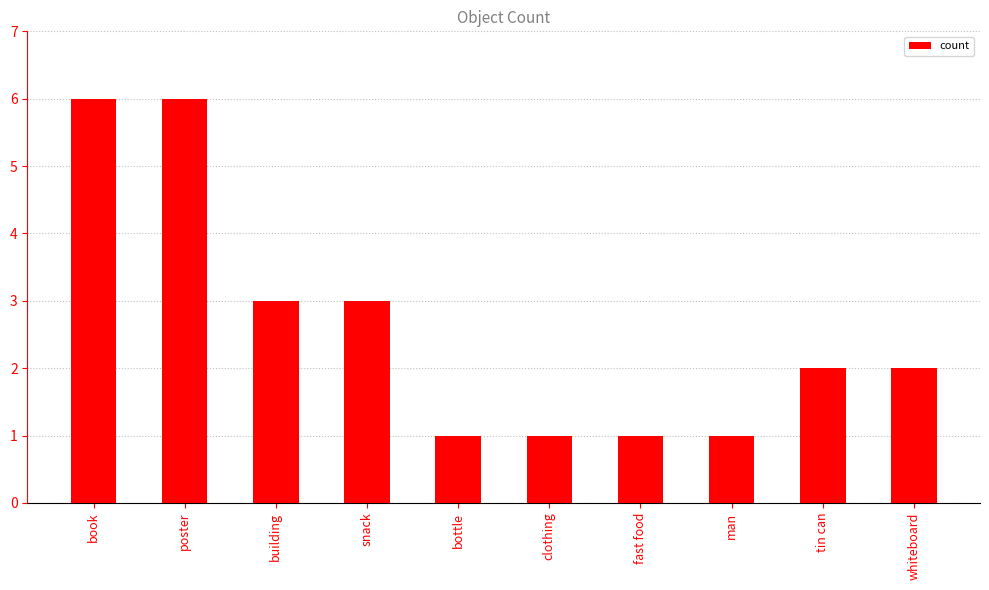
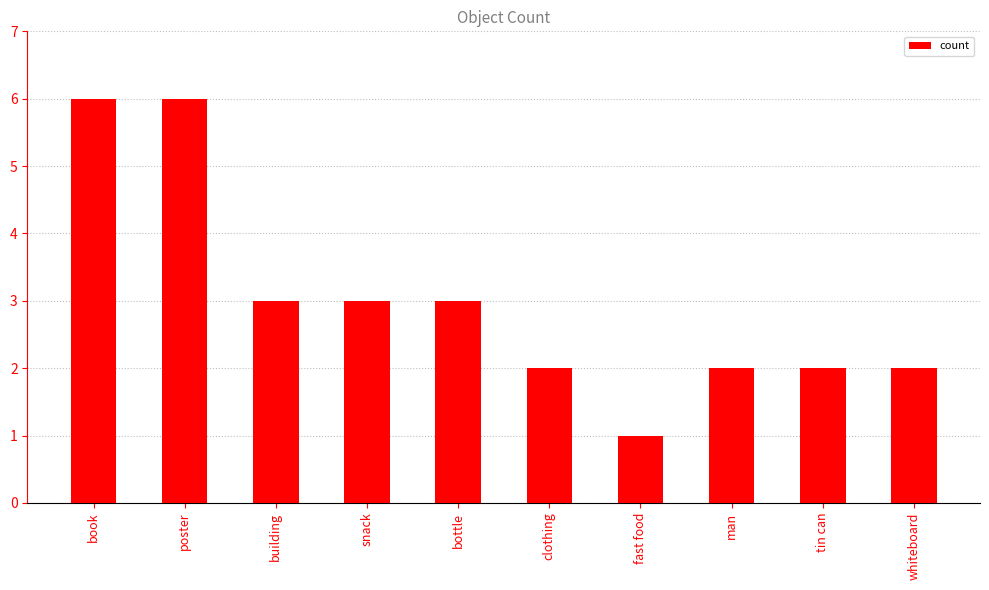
bottle: 1 -> 3
clothing: 1 -> 2
man: 1 -> 2
